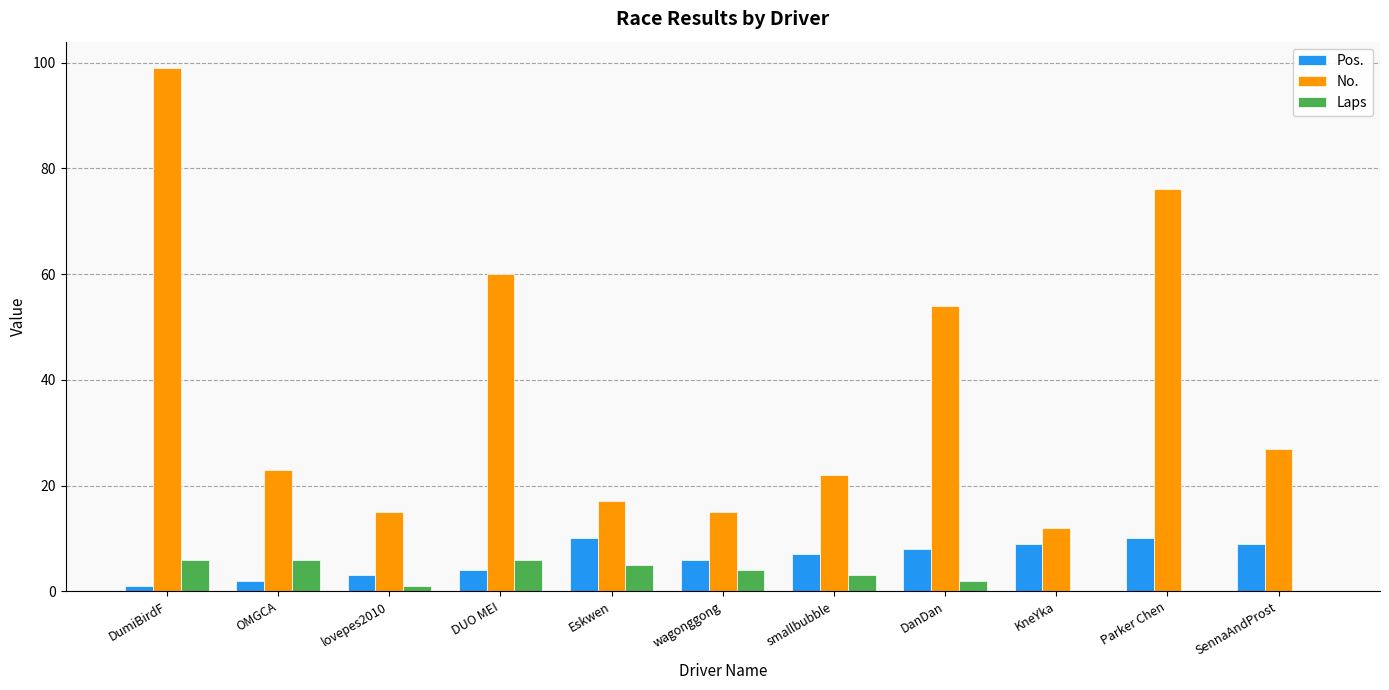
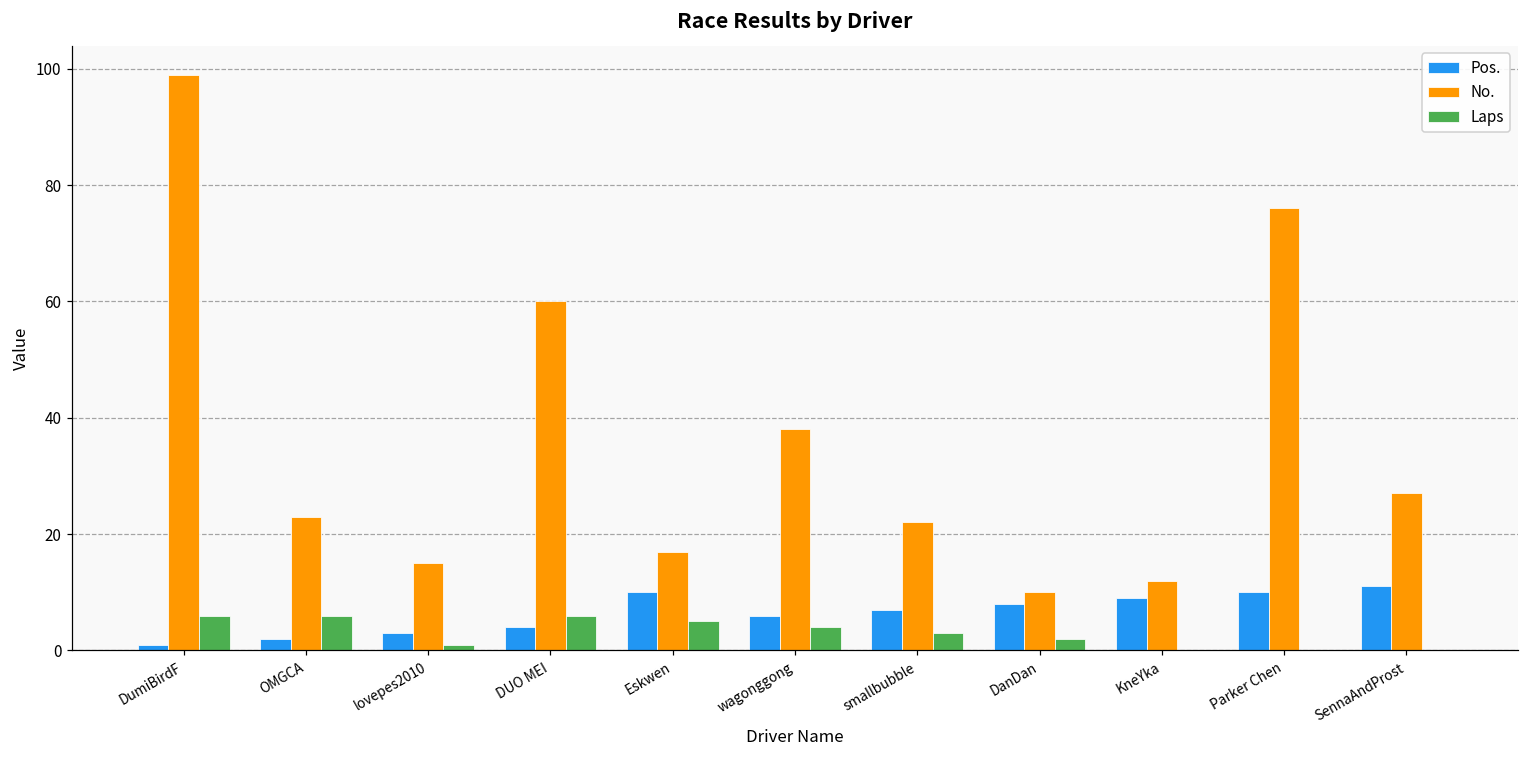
No., wagonggong: 15 -> 38
No., DanDan: 54 -> 10
Pos., SennaAndProst: 9 -> 11
